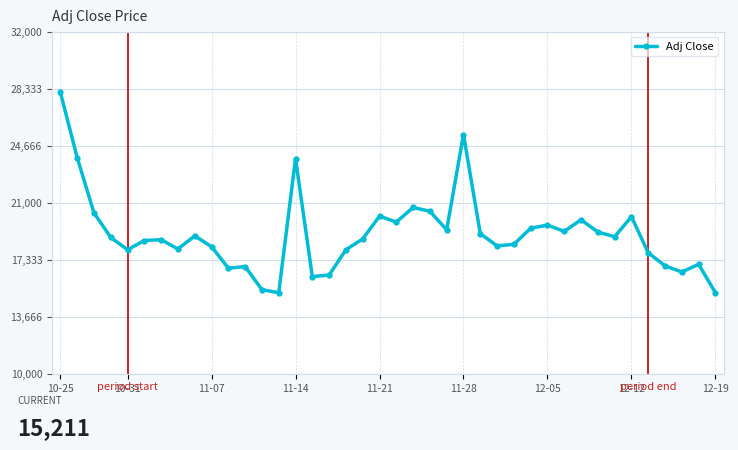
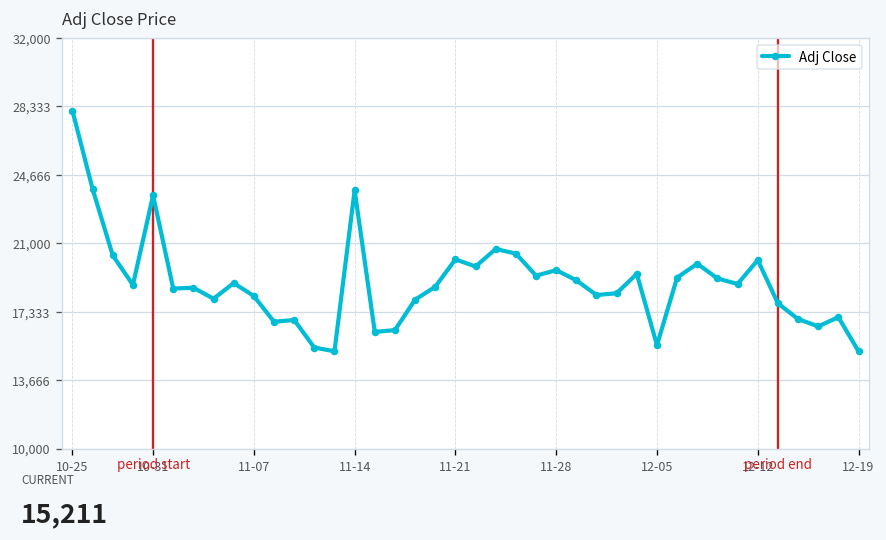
10-31: 18,000 -> 23,600
11-28: 25,400 -> 19,600
12-05: 19,600 -> 15,500
